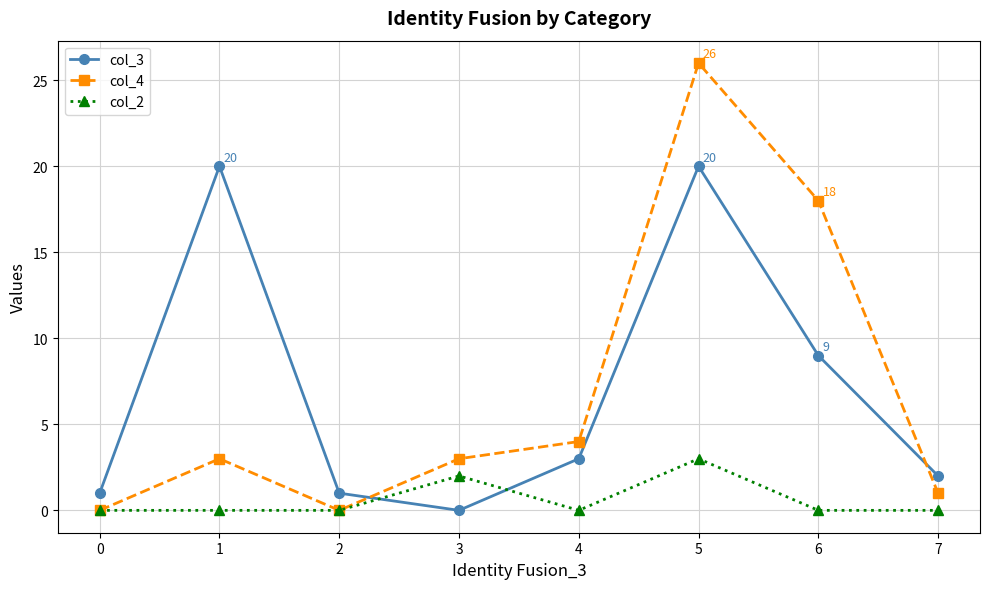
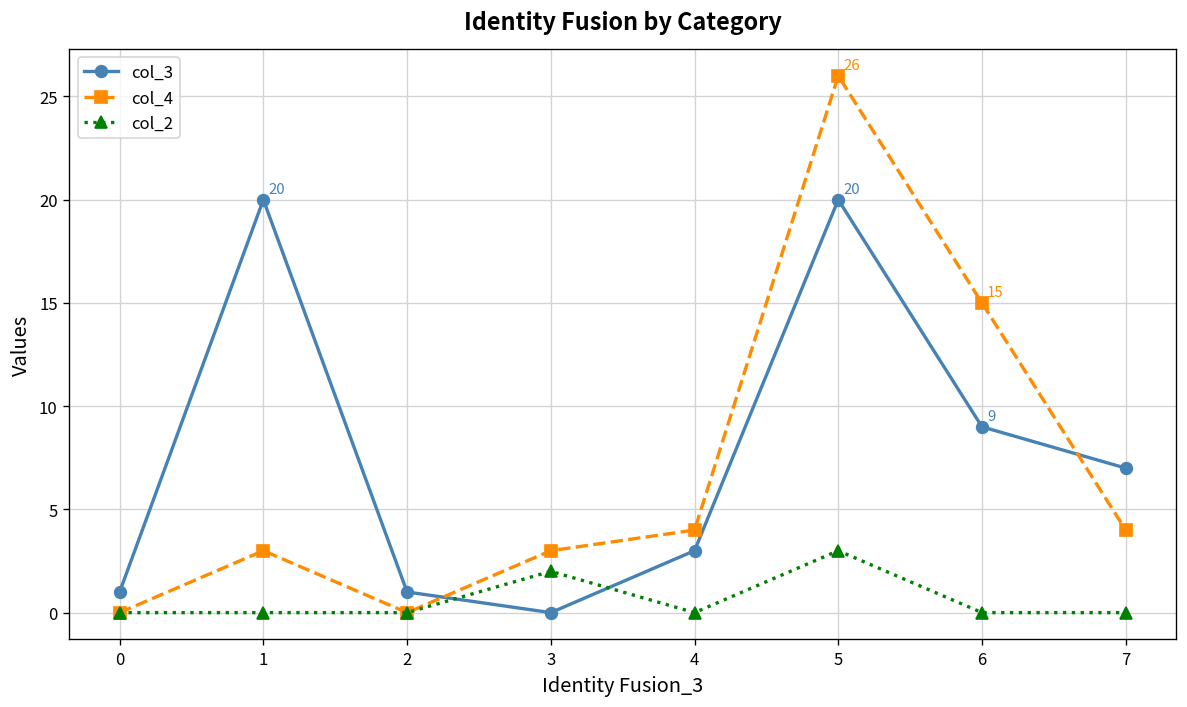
col_4, 6: 18 -> 15
col_3, 7: 2 -> 7
col_4, 7: 1 -> 4
